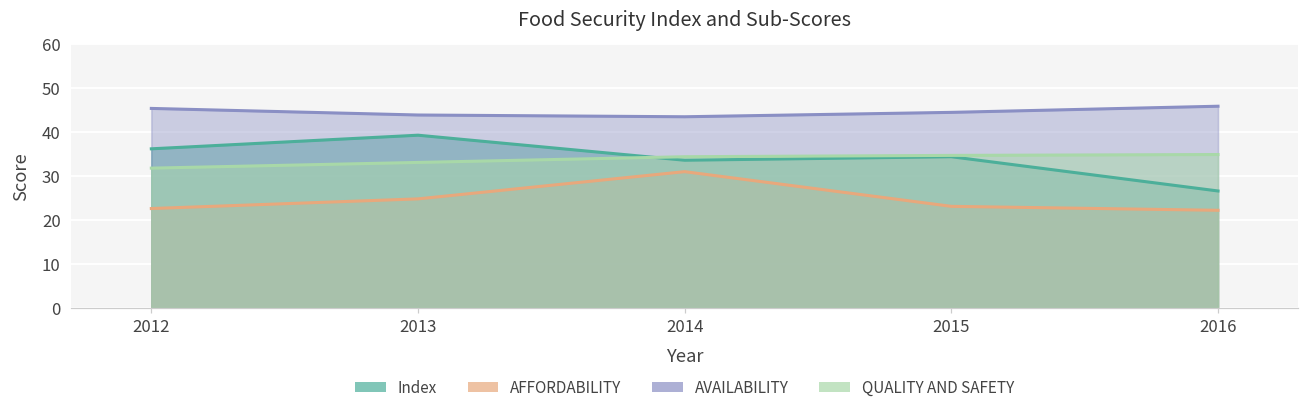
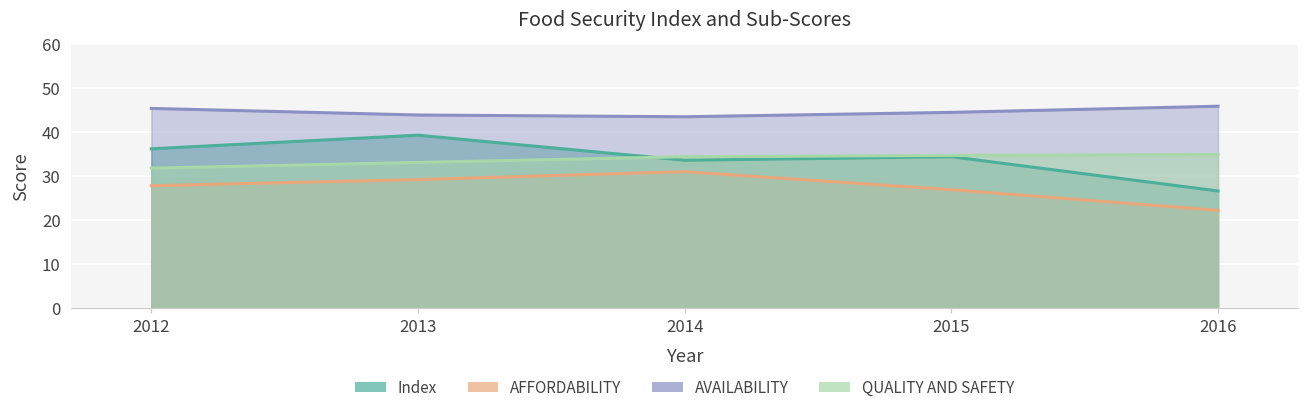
AFFORDABILITY, 2012: 23 -> 28
AFFORDABILITY, 2013: 25 -> 29
AFFORDABILITY, 2015: 23 -> 27
